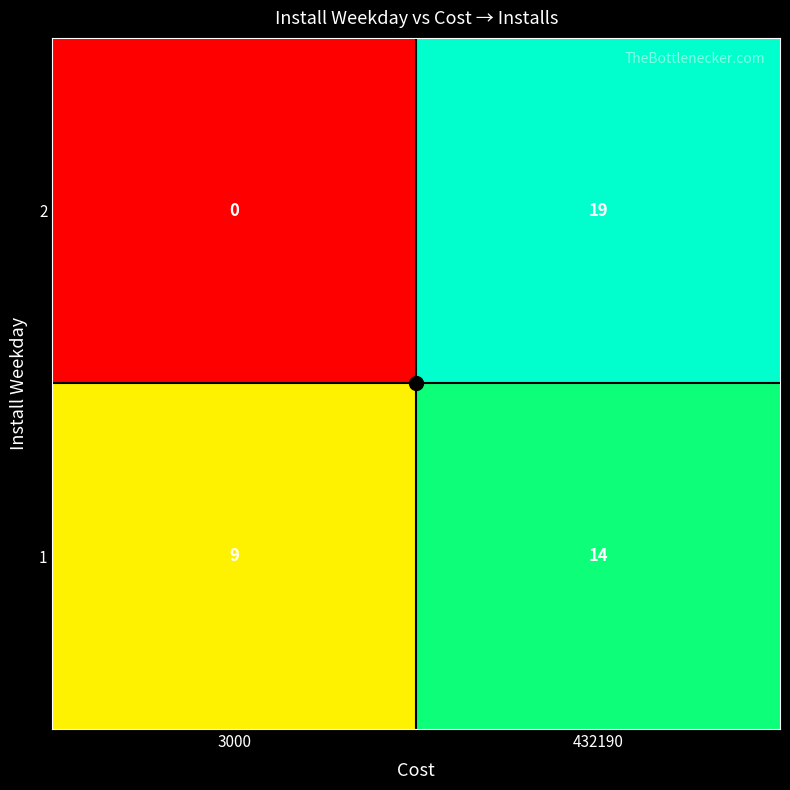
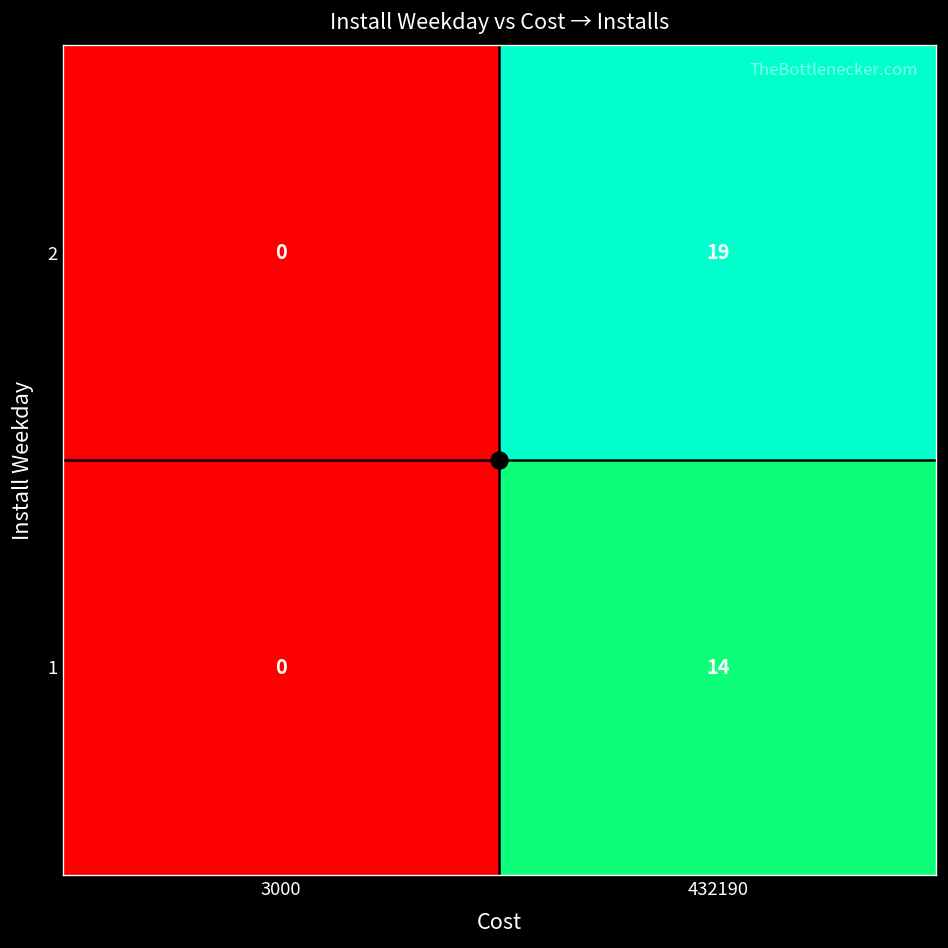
1, 3000: 9 -> 0
